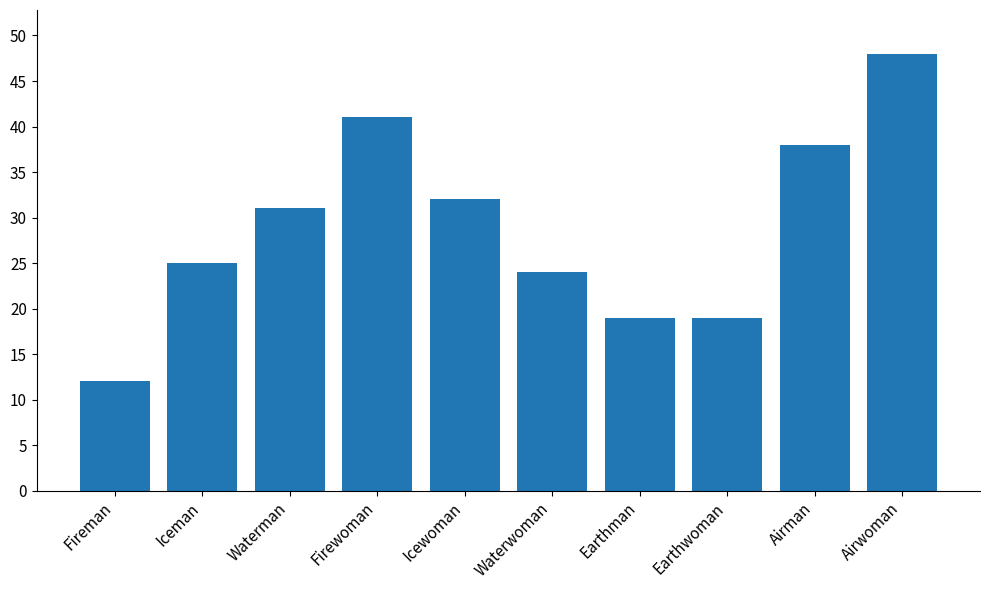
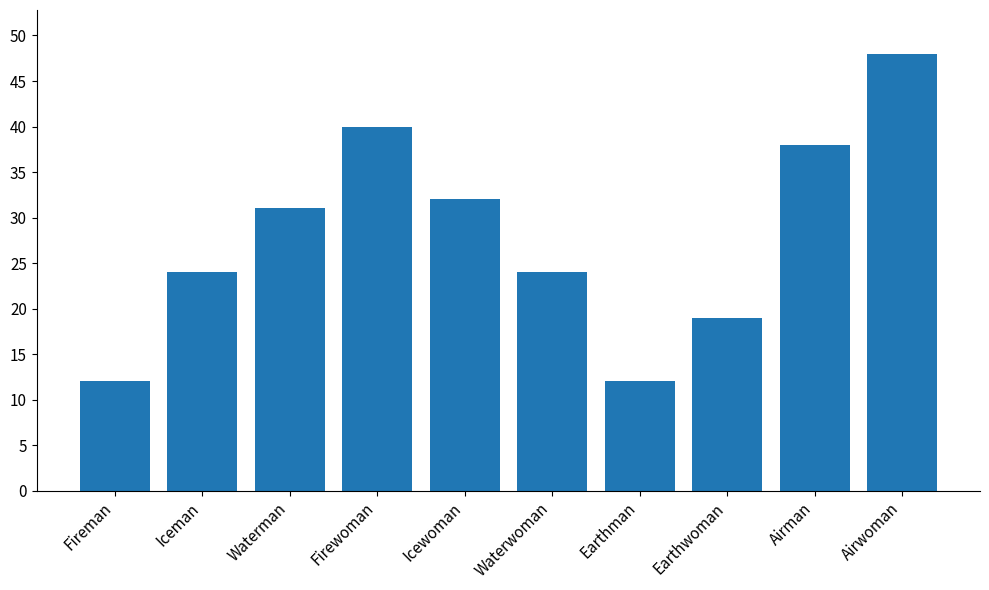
Iceman: 25 -> 24
Firewoman: 41 -> 40
Earthman: 19 -> 12
